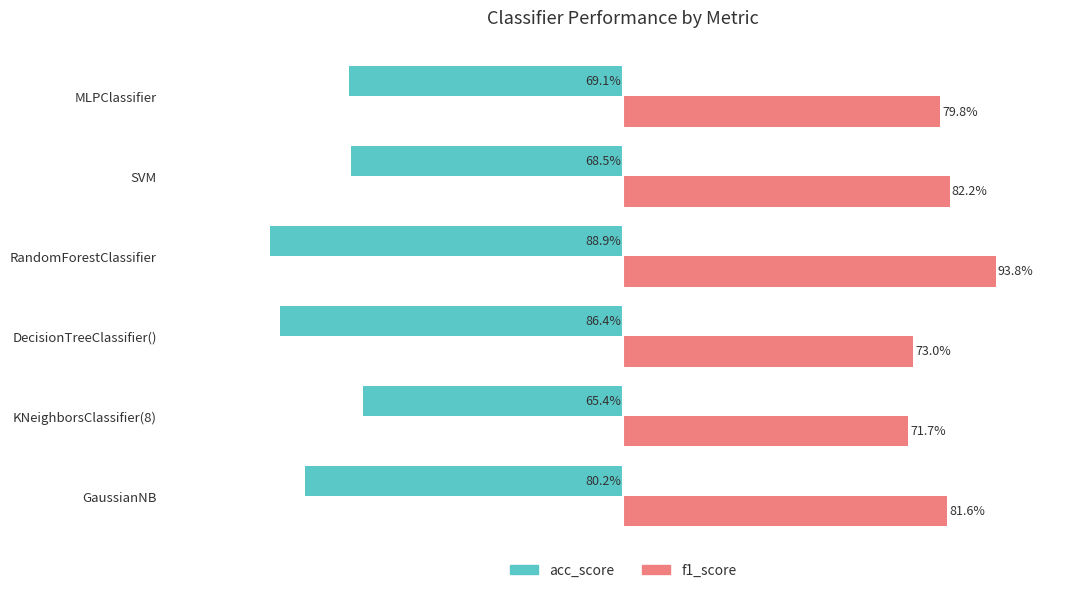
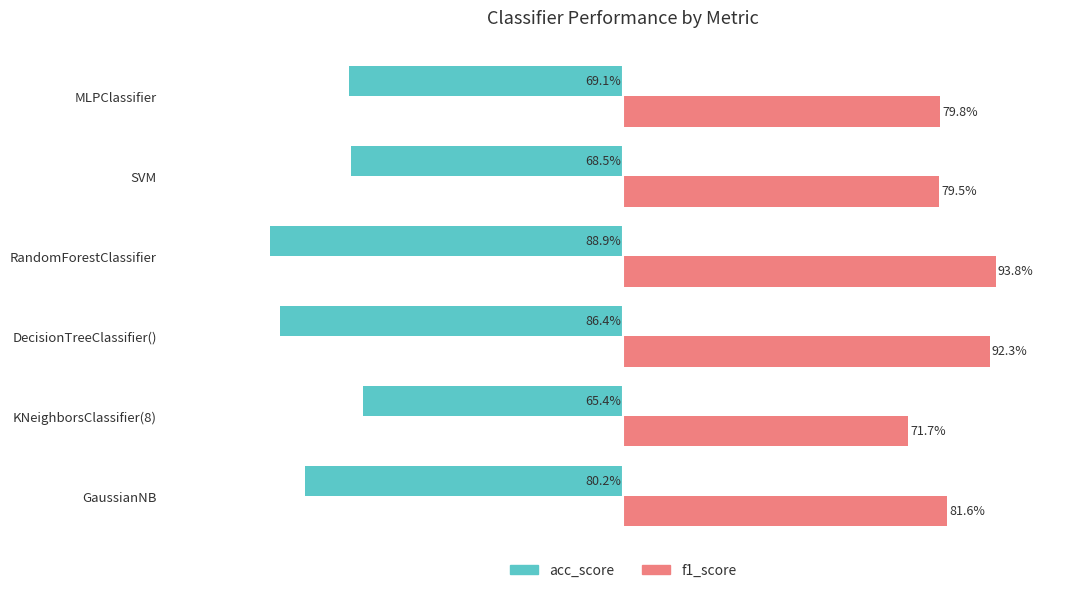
f1_score, SVM: 82.2% -> 79.5%
f1_score, DecisionTreeClassifier(): 73.0% -> 92.3%
